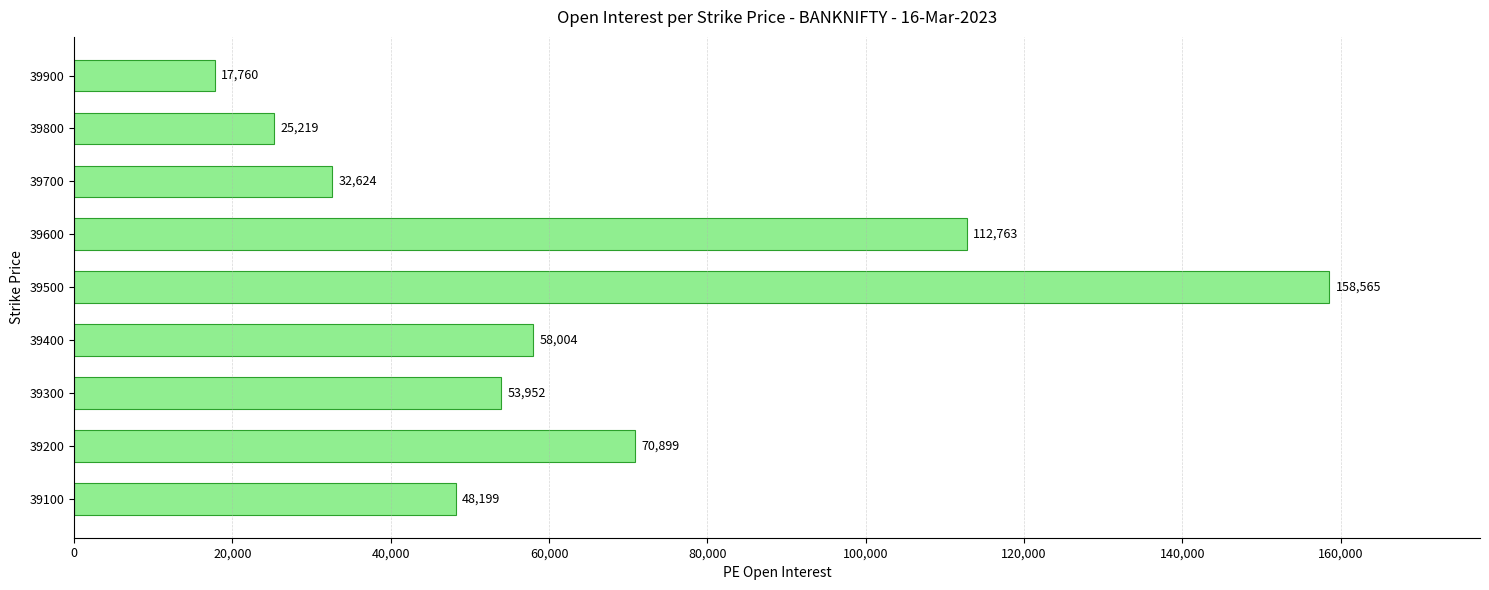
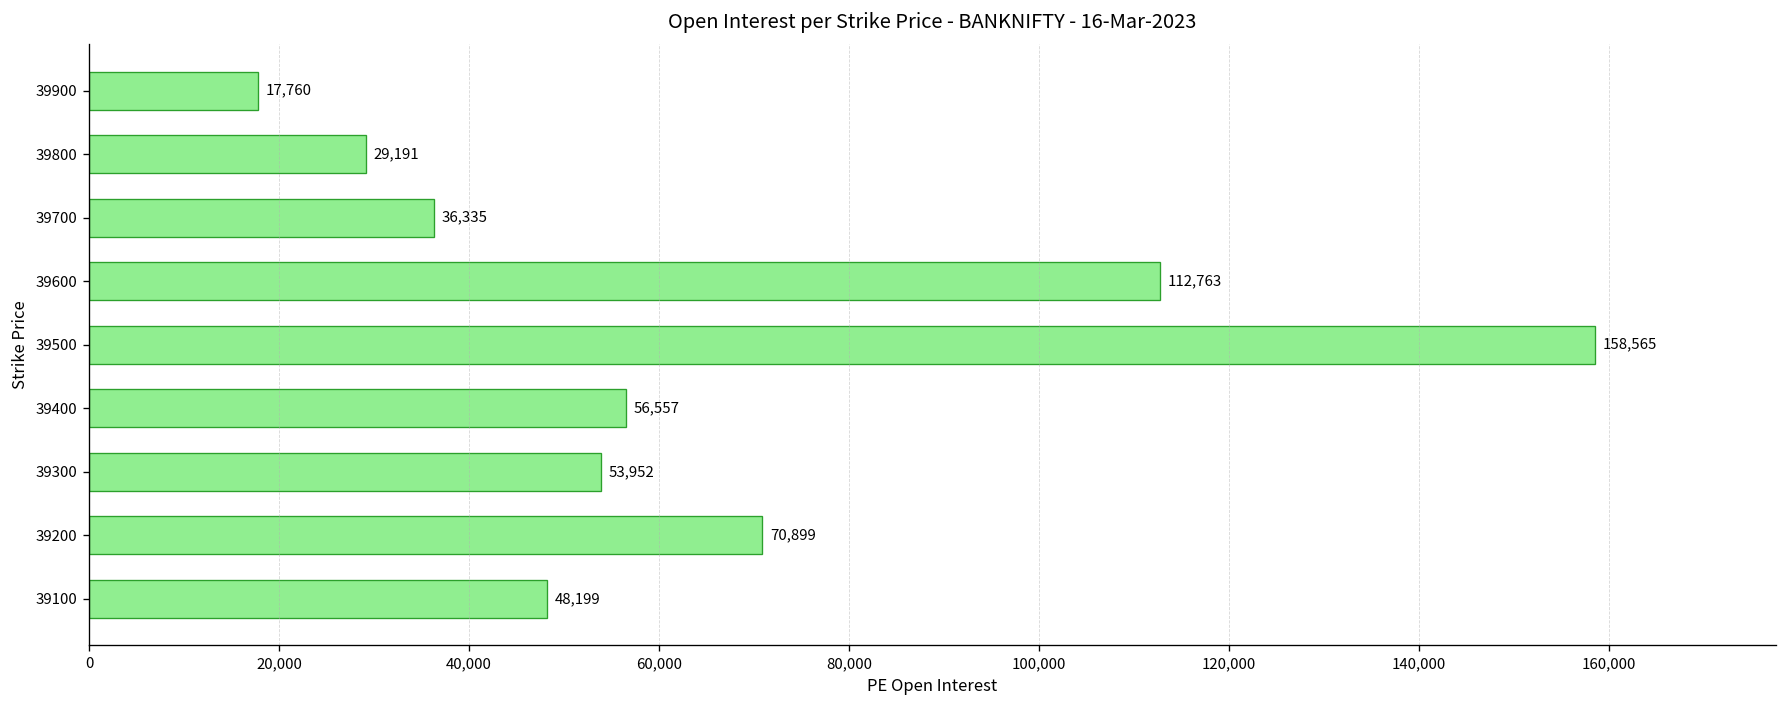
39800: 25,219 -> 29,191
39700: 32,624 -> 36,335
39400: 58,004 -> 56,557
